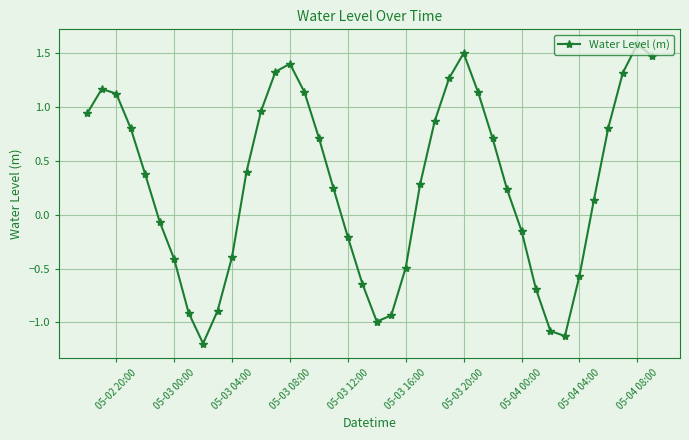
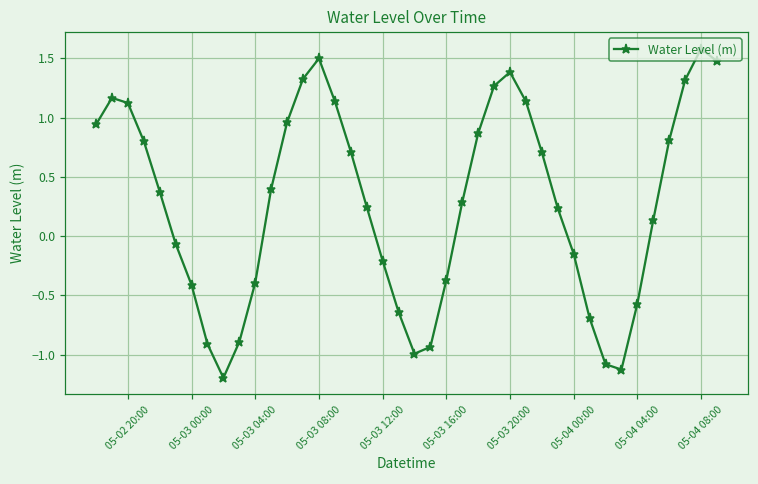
05-03 08:00: 1.40 -> 1.50
05-03 16:00: -0.49 -> -0.37
05-03 20:00: 1.50 -> 1.38
